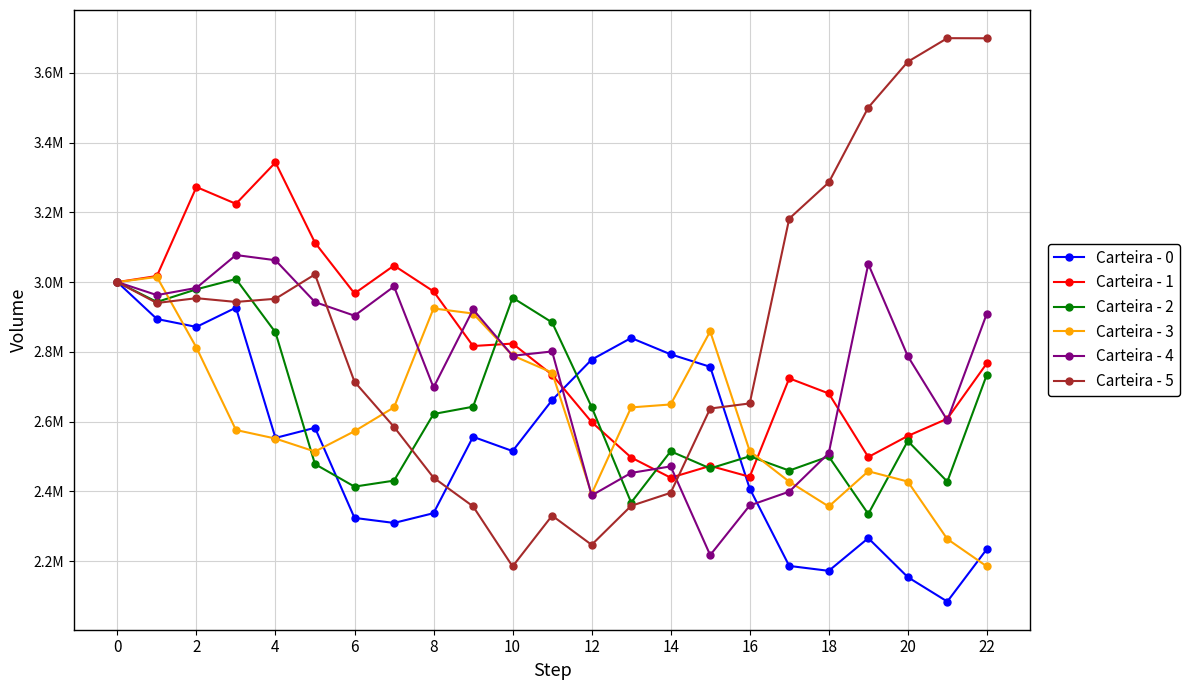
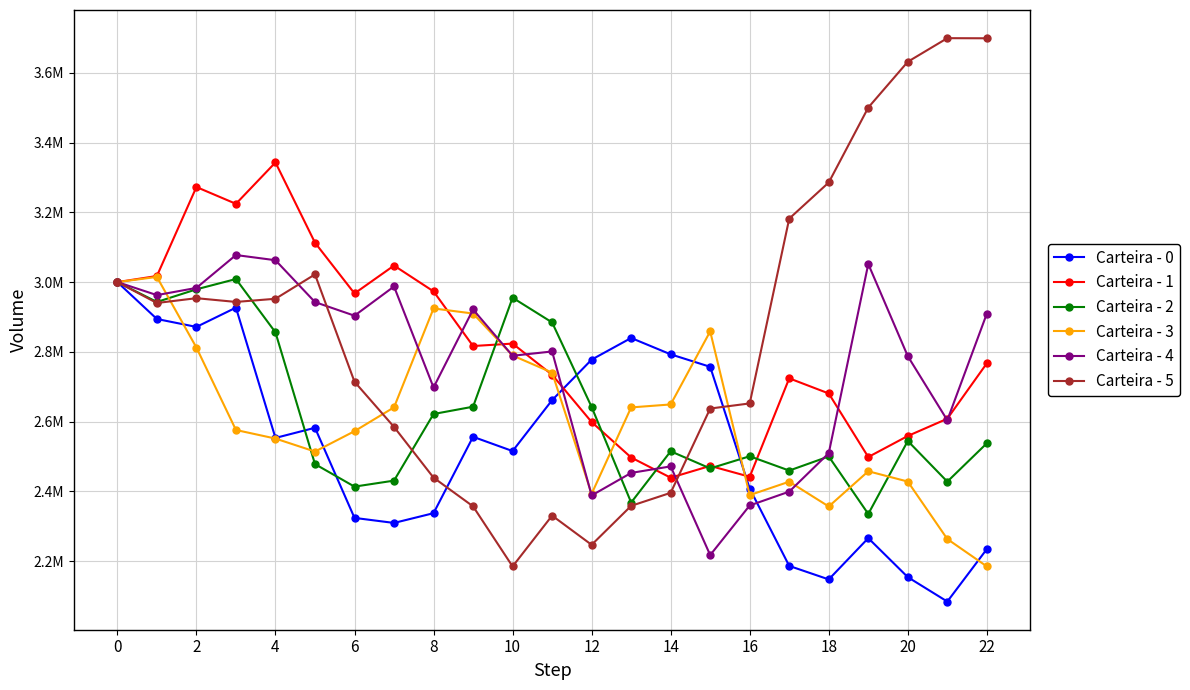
Carteira - 3, 16: 2520000 -> 2390000
Carteira - 0, 18: 2170000 -> 2150000
Carteira - 2, 22: 2730000 -> 2540000
